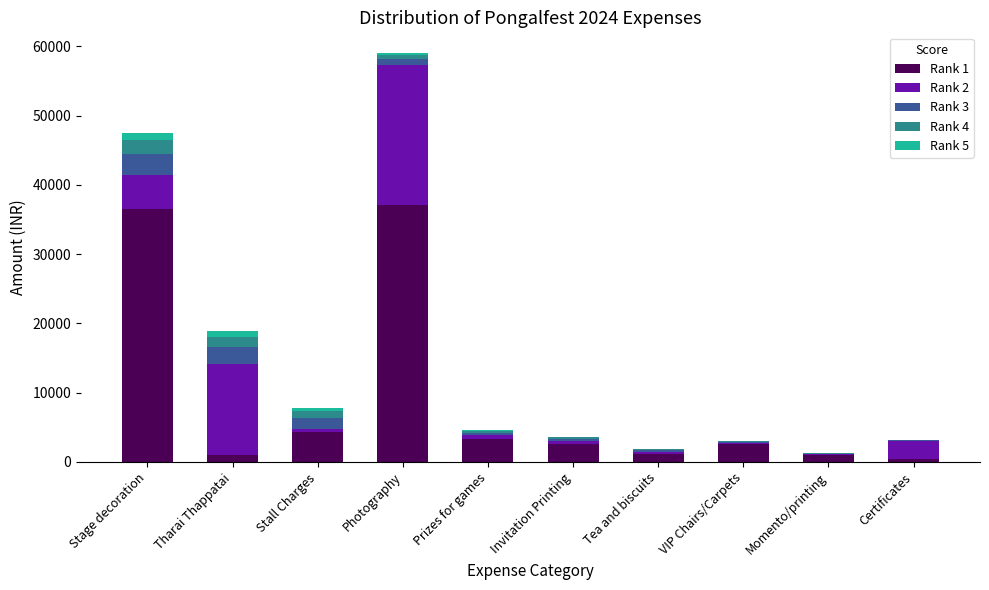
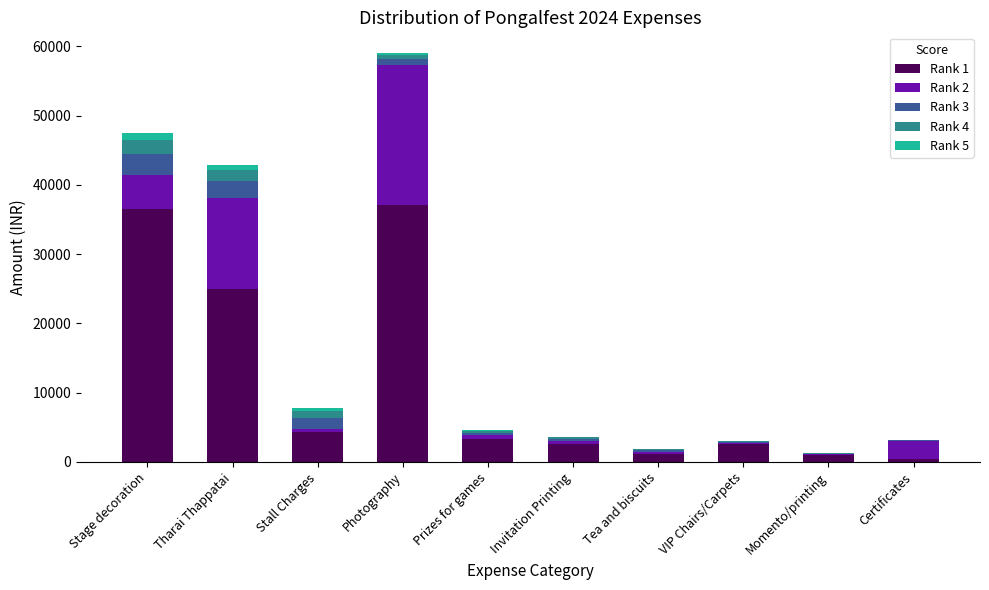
Rank 1, Tharai Thappatai: 1000 -> 25000
